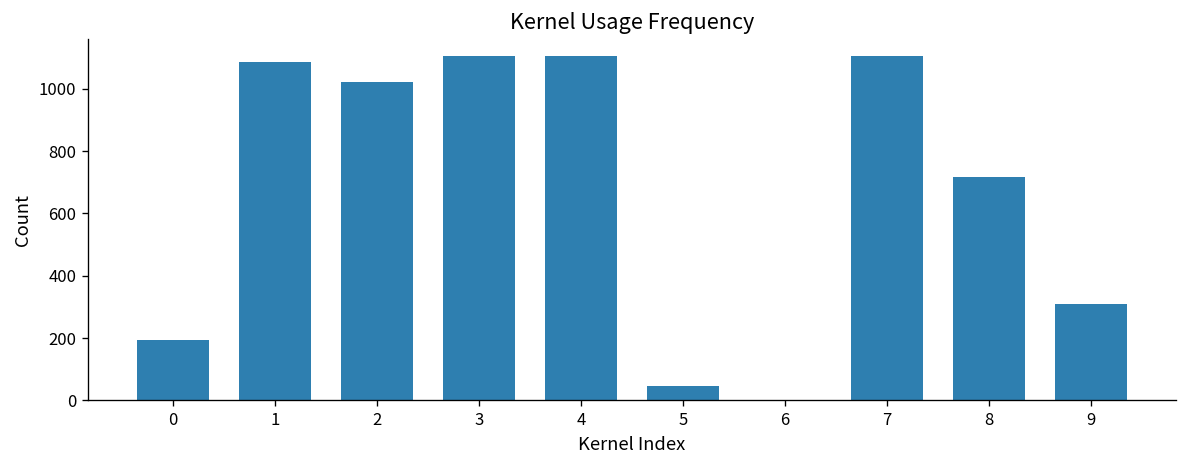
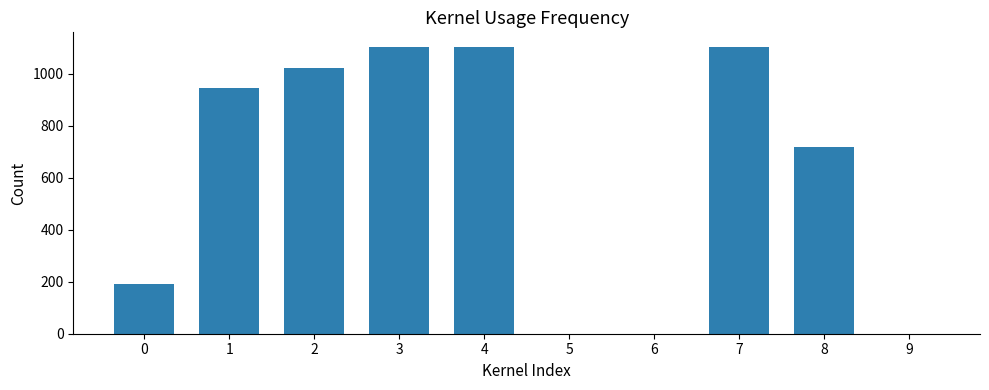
1: 1090 -> 950
5: 50 -> 0
9: 310 -> 0
